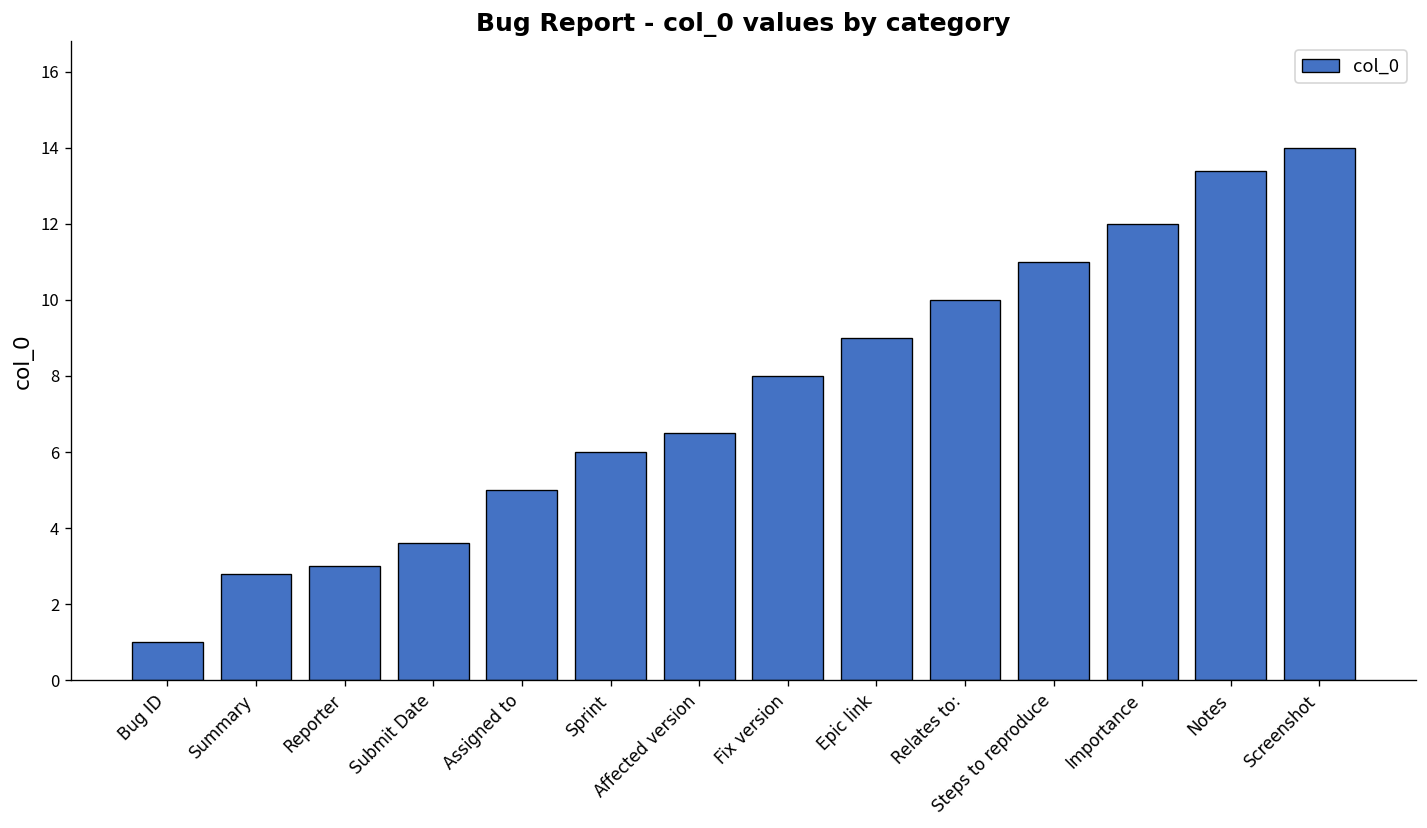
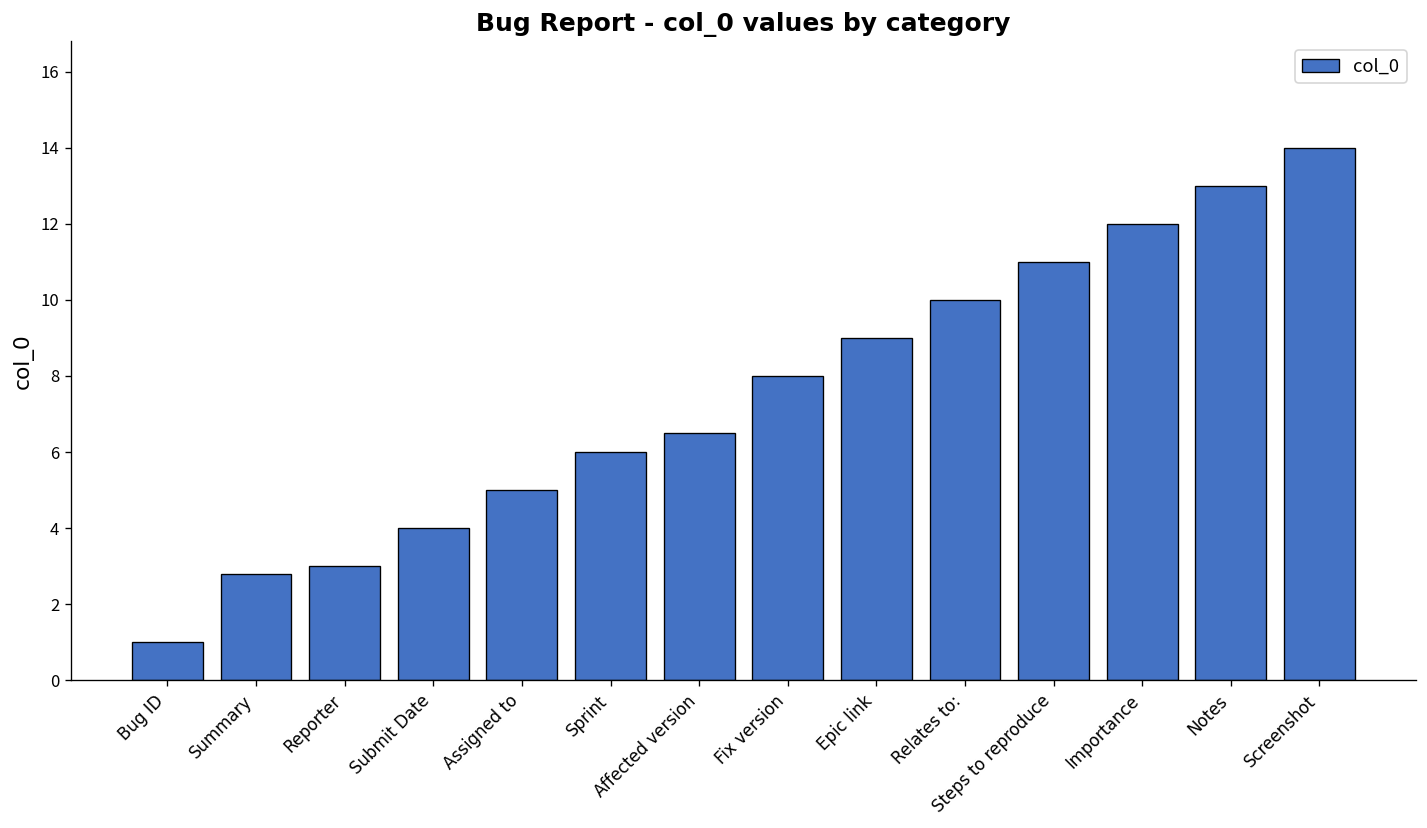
Submit Date: 3.6 -> 4.0
Notes: 13.4 -> 13.0
